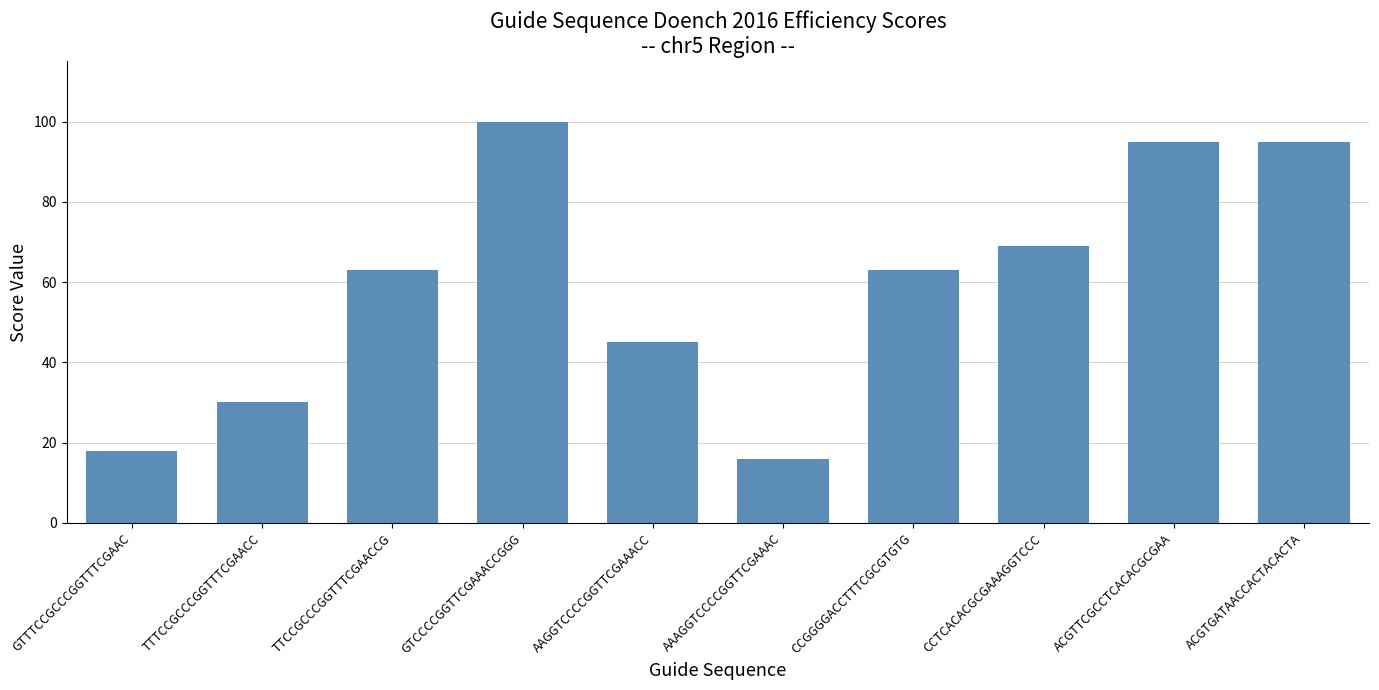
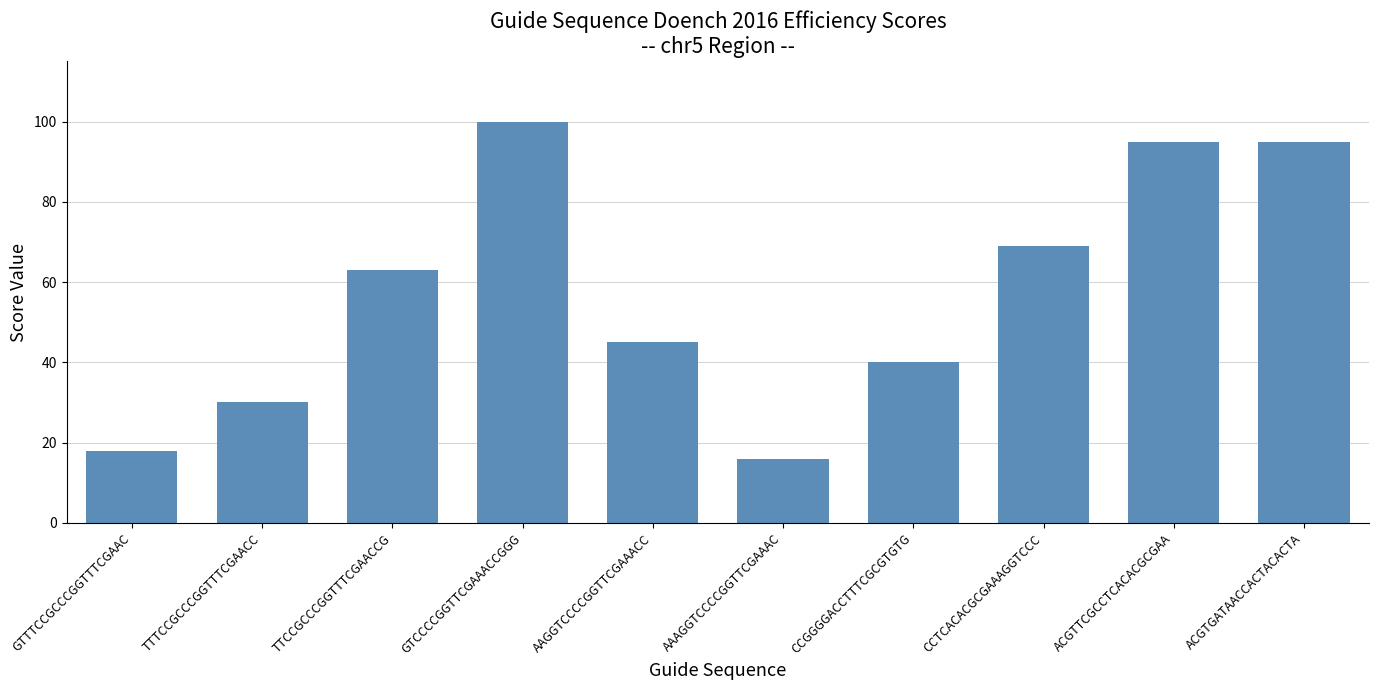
CCGGGGACCTTTCGCGTGTG: 63 -> 40
